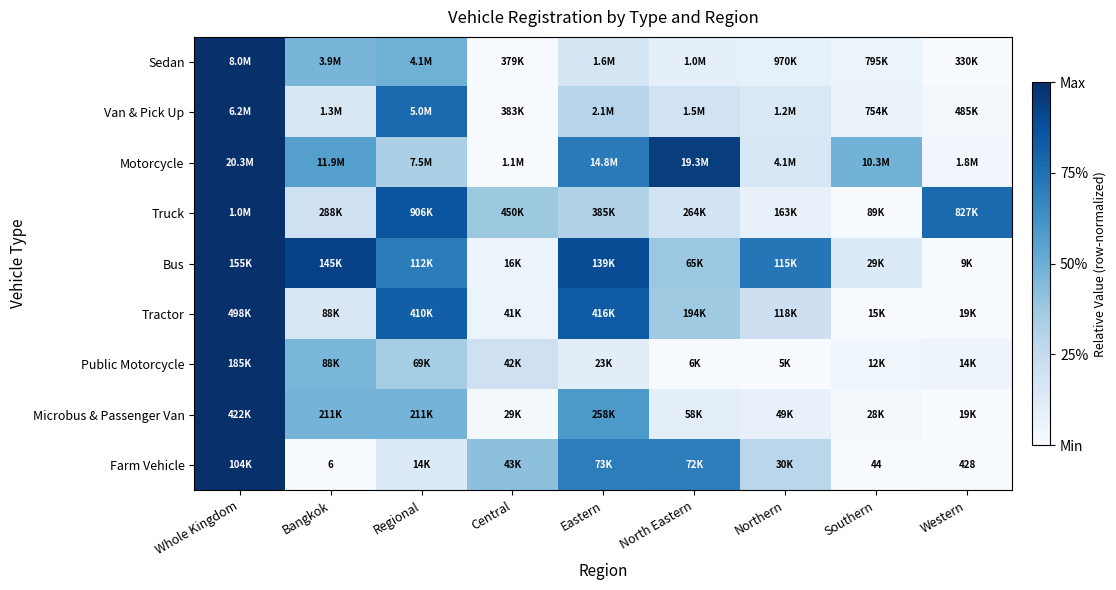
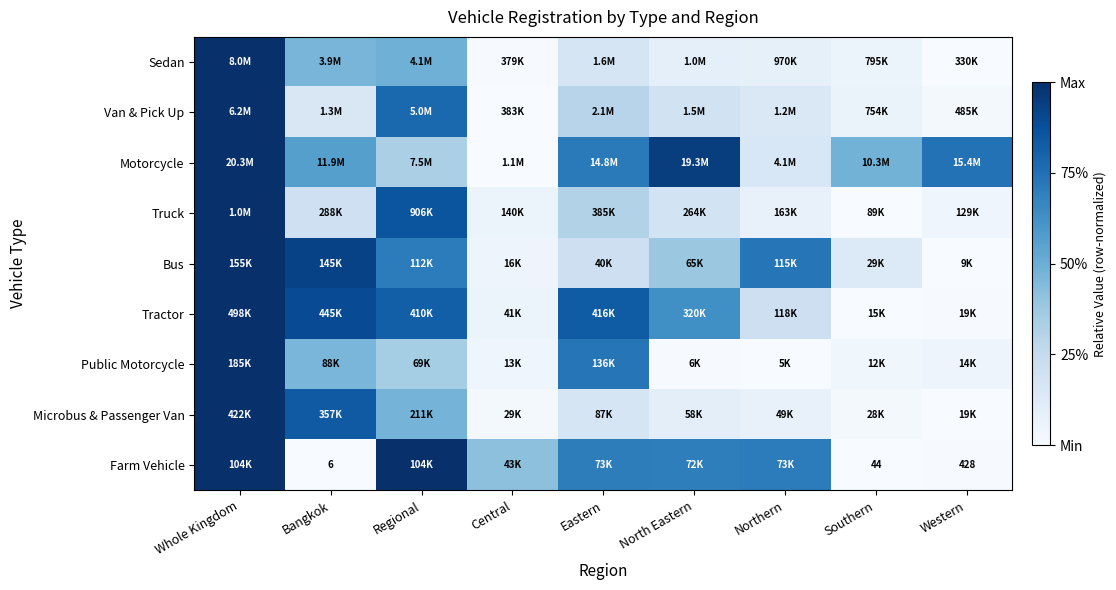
Motorcycle, Western: 1.8M -> 15.4M
Truck, Central: 450K -> 140K
Truck, Western: 827K -> 129K
Bus, Eastern: 139K -> 40K
Tractor, Bangkok: 88K -> 445K
Tractor, North Eastern: 194K -> 320K
Public Motorcycle, Central: 42K -> 13K
Public Motorcycle, Eastern: 23K -> 136K
Microbus & Passenger Van, Bangkok: 211K -> 357K
Microbus & Passenger Van, Eastern: 258K -> 87K
Farm Vehicle, Regional: 14K -> 104K
Farm Vehicle, Northern: 30K -> 73K
